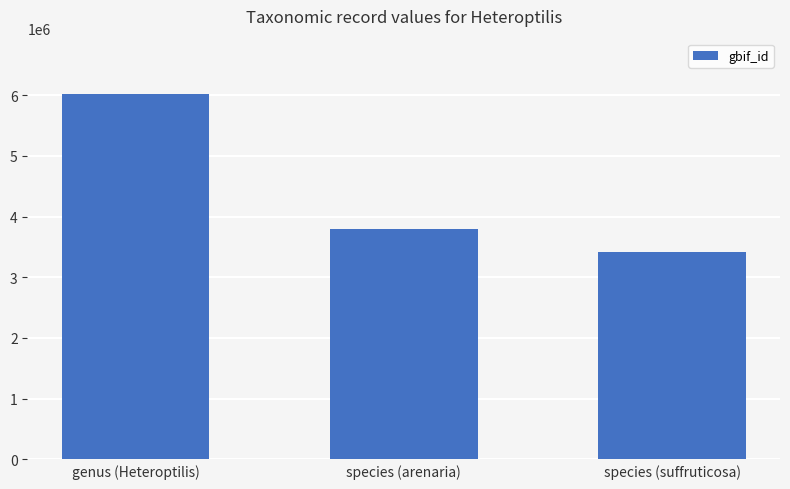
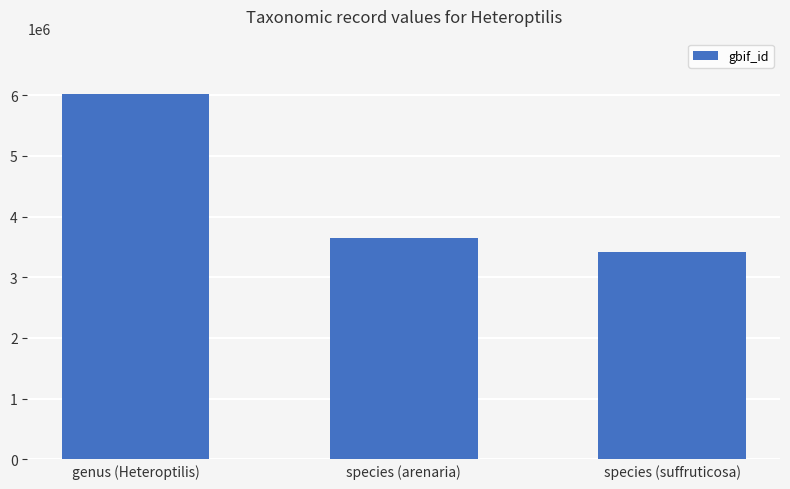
species (arenaria): 3800000 -> 3600000
